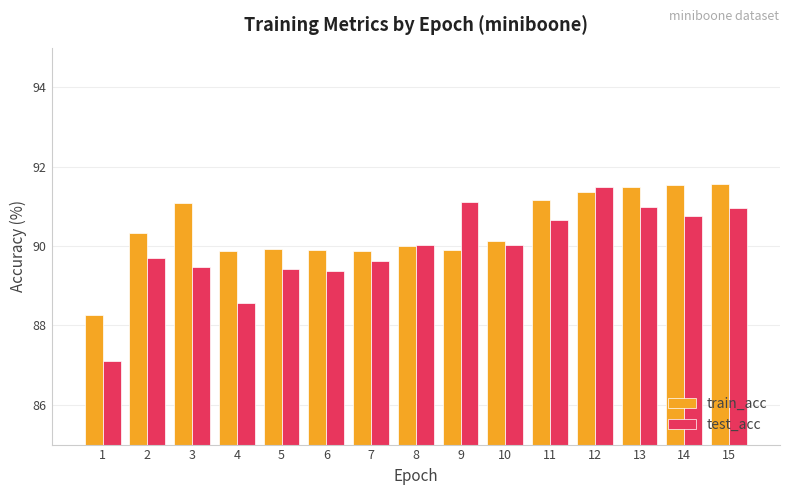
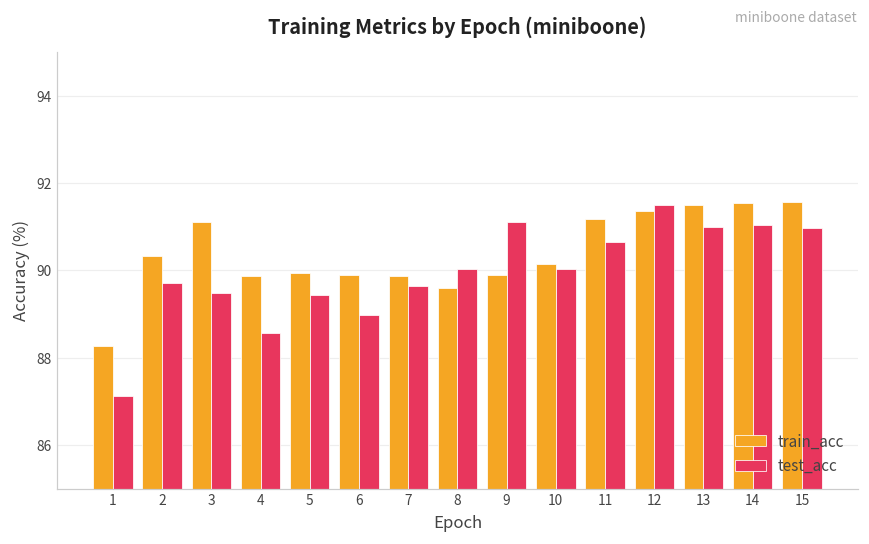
test_acc, 6: 89.4 -> 89.0
train_acc, 8: 90.0 -> 89.6
test_acc, 14: 90.8 -> 91.0
